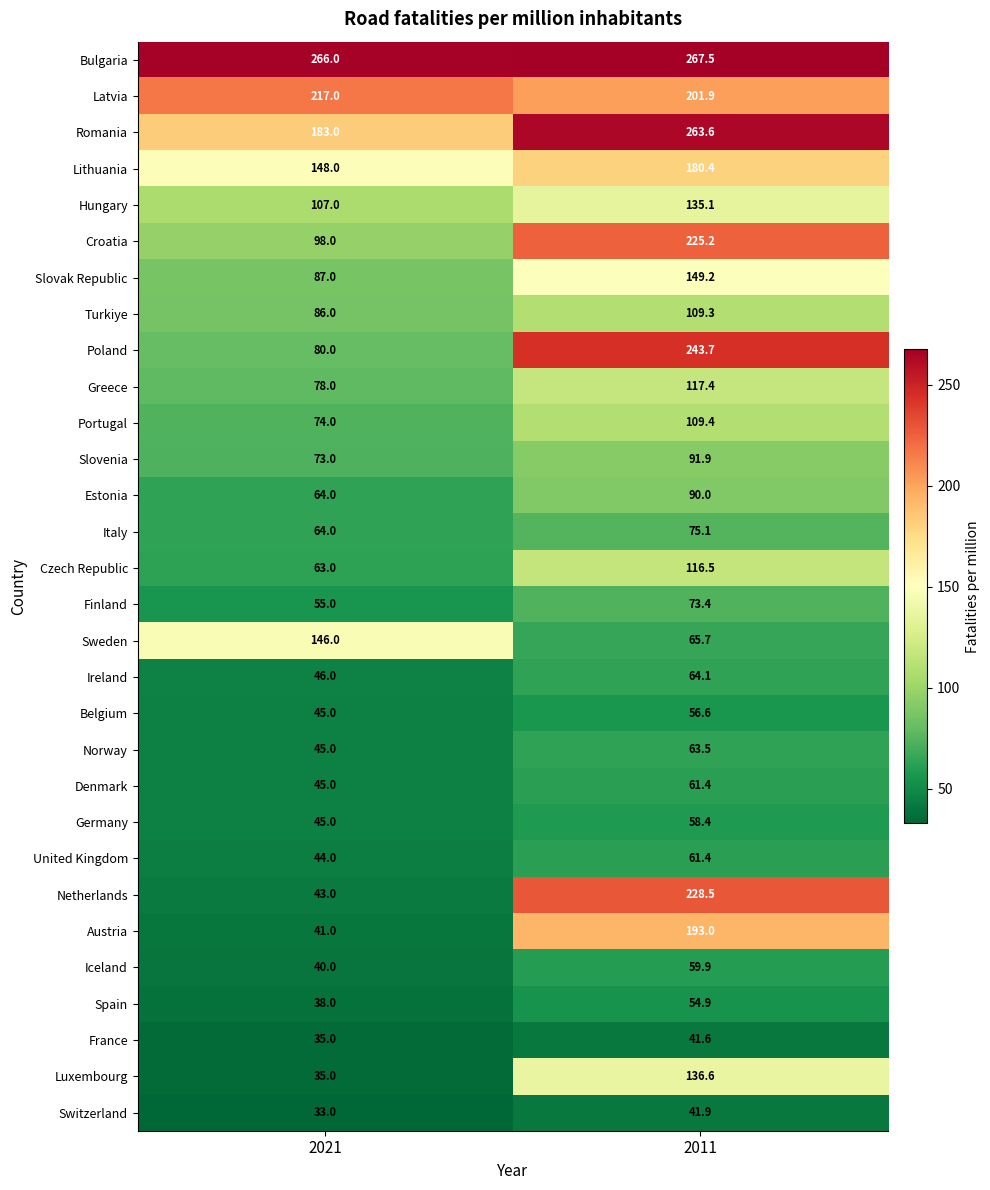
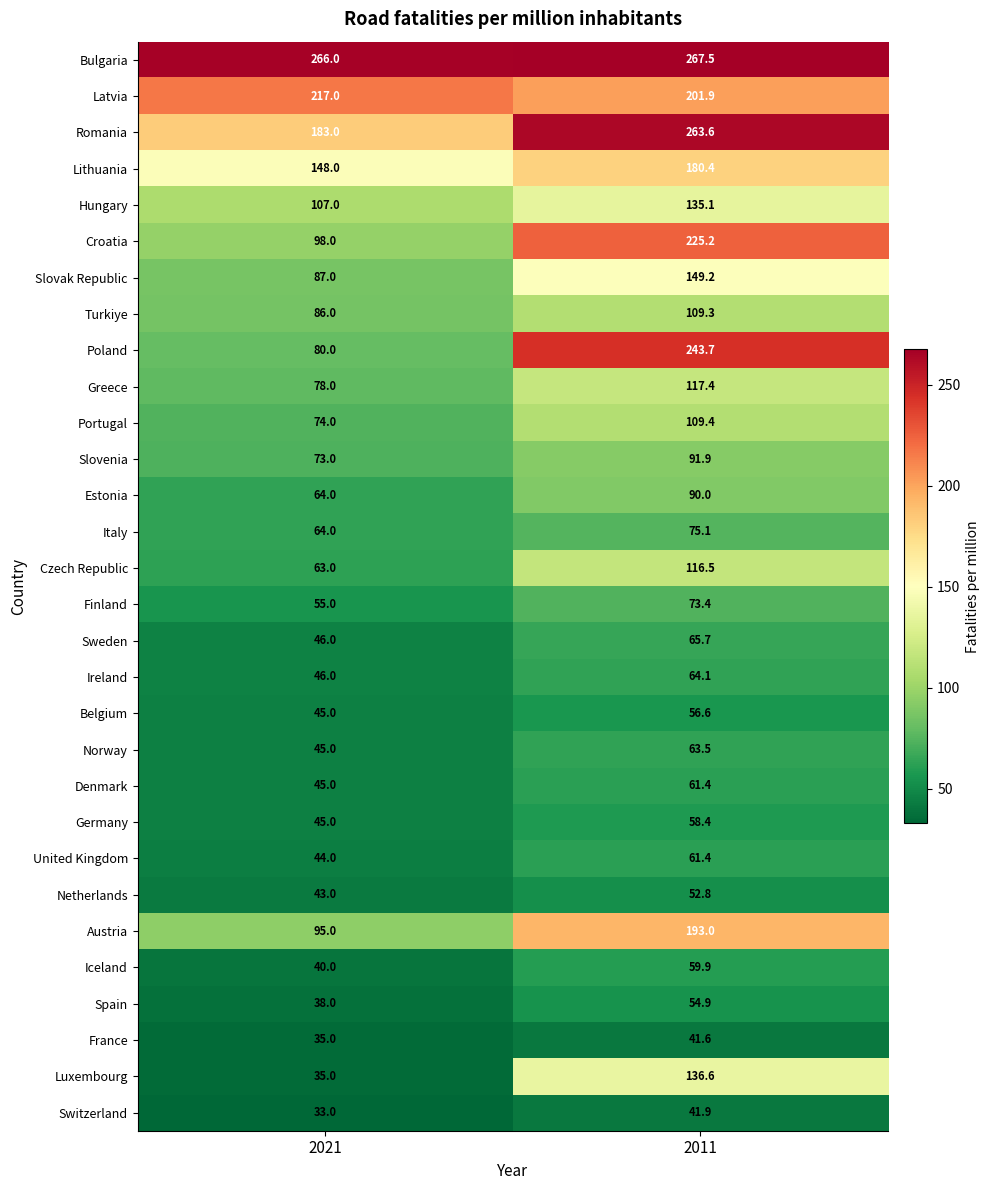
Sweden, 2021: 146.0 -> 46.0
Netherlands, 2011: 228.5 -> 52.8
Austria, 2021: 41.0 -> 95.0
